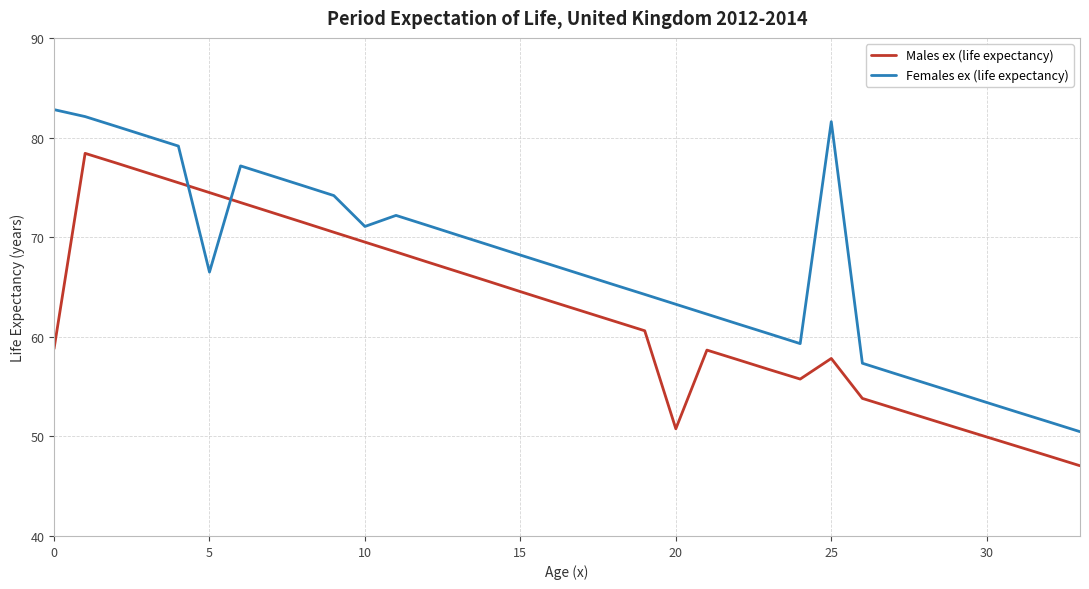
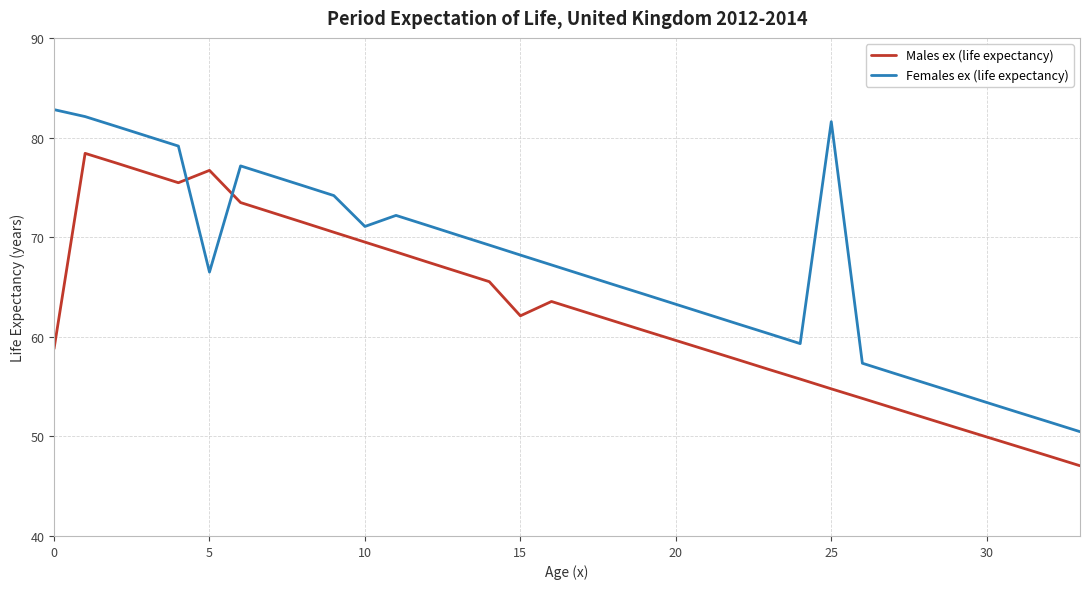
Males ex (life expectancy), 5: 74 -> 77
Males ex (life expectancy), 15: 65 -> 62
Males ex (life expectancy), 20: 51 -> 60
Males ex (life expectancy), 25: 58 -> 55
